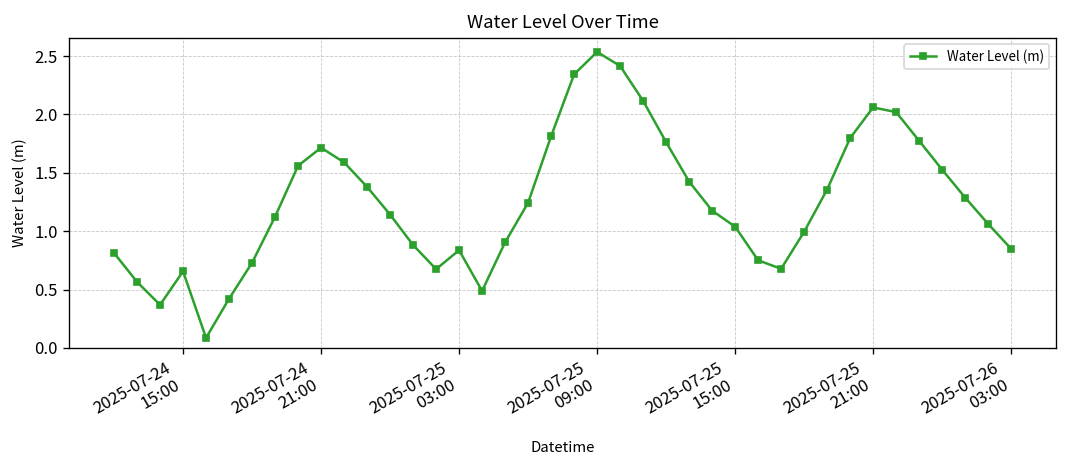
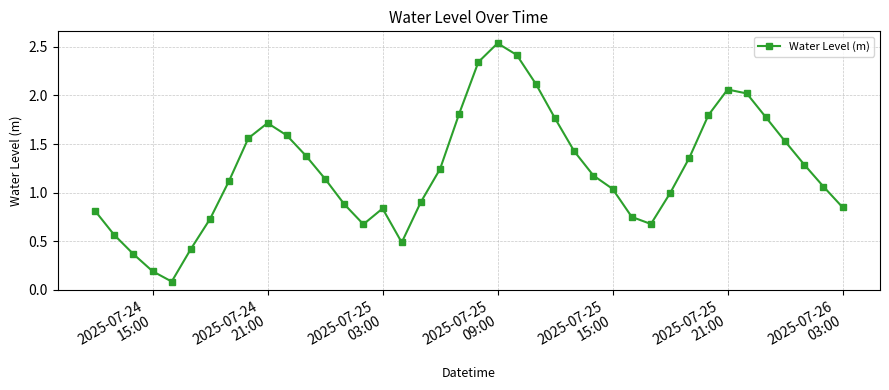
2025-07-24 15:00: 0.7 -> 0.2
